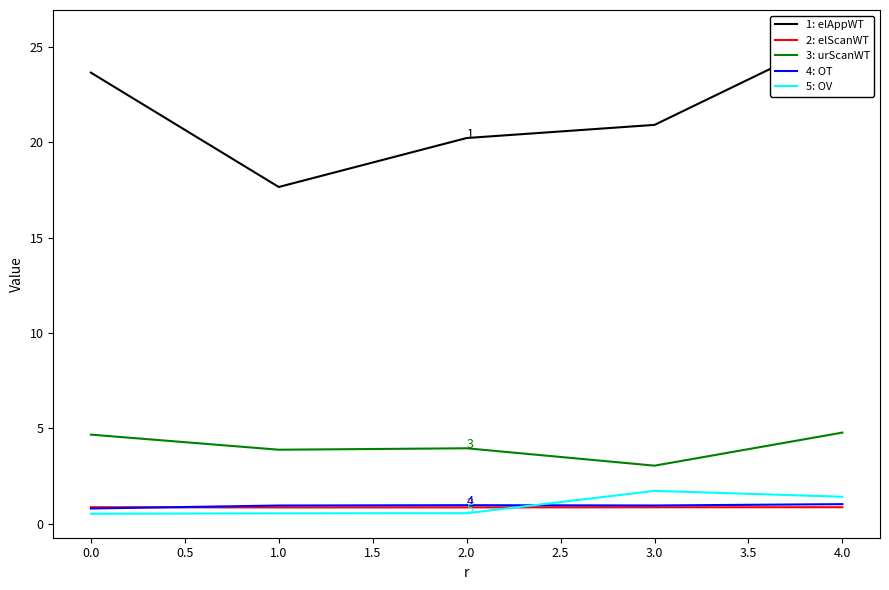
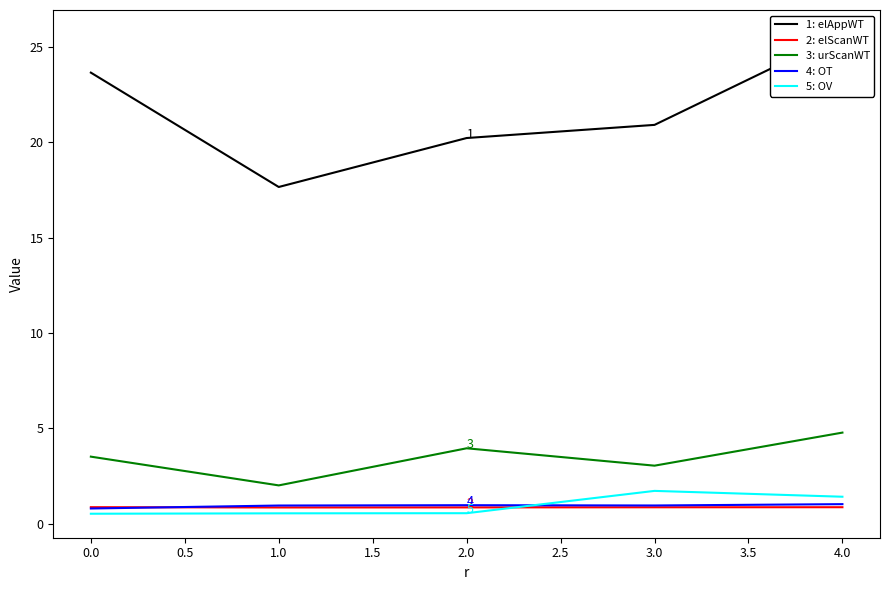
3: urScanWT, 0.0: 4.7 -> 3.5
3: urScanWT, 1.0: 3.9 -> 2.0
